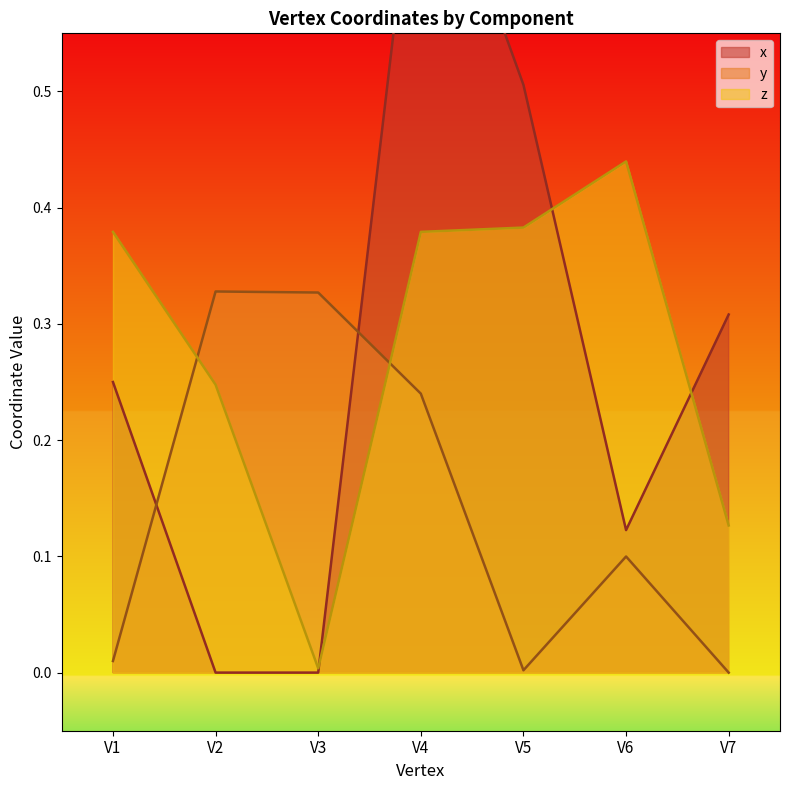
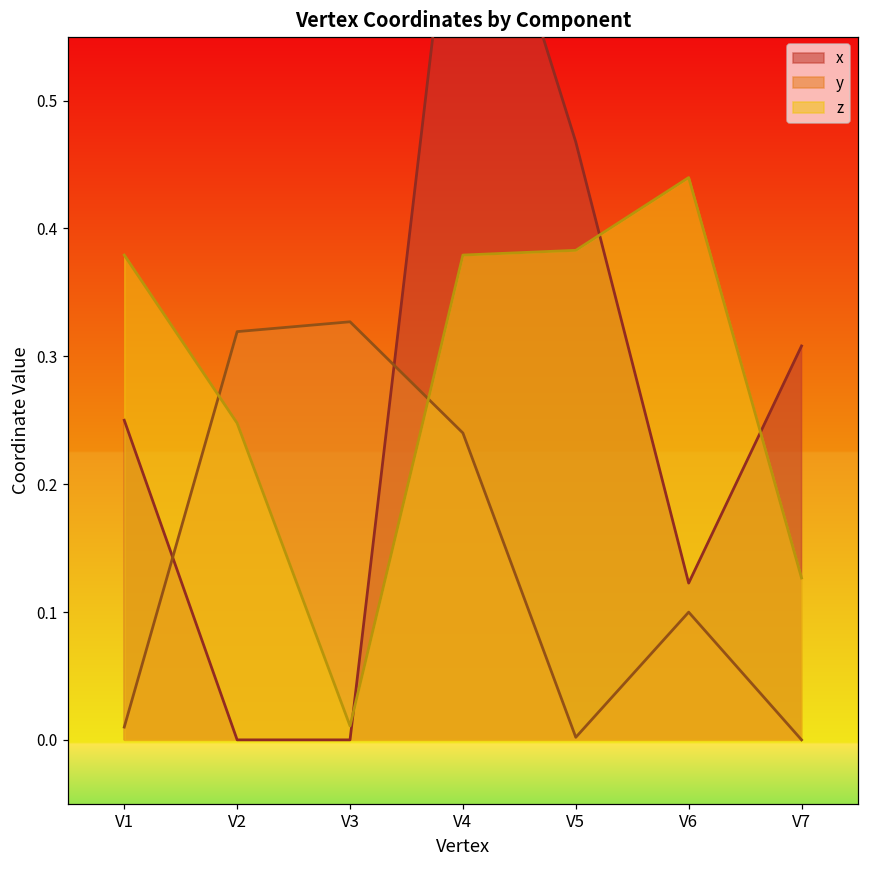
y, V2: 0.328 -> 0.319
z, V3: 0.004 -> 0.011
x, V5: 0.506 -> 0.468
